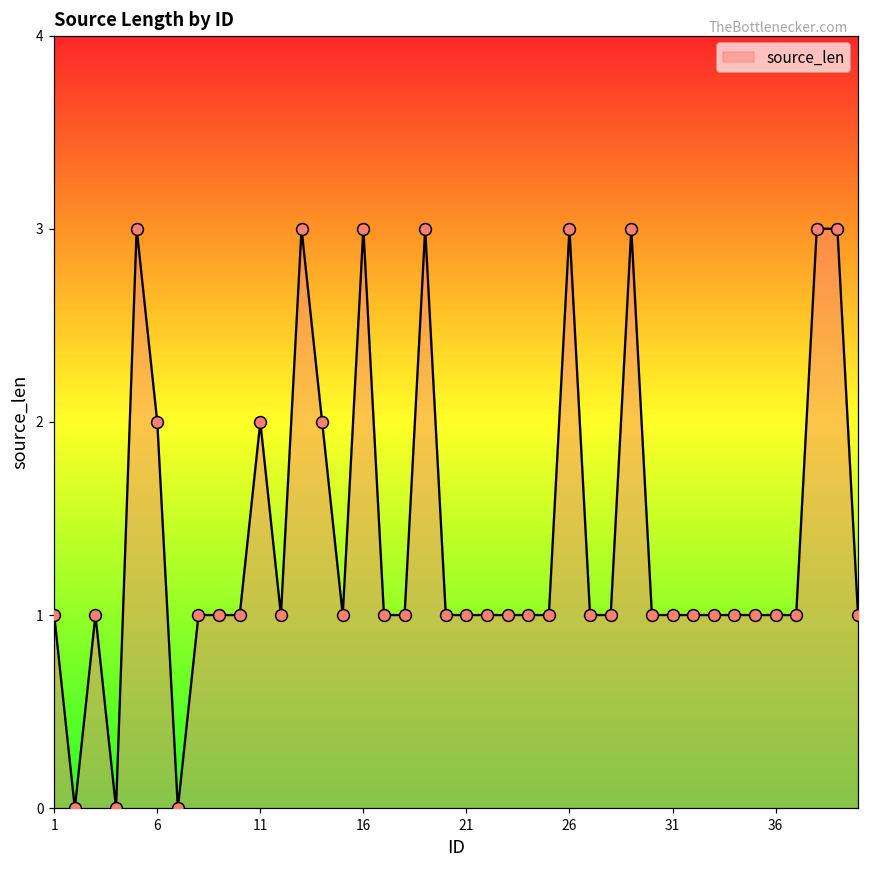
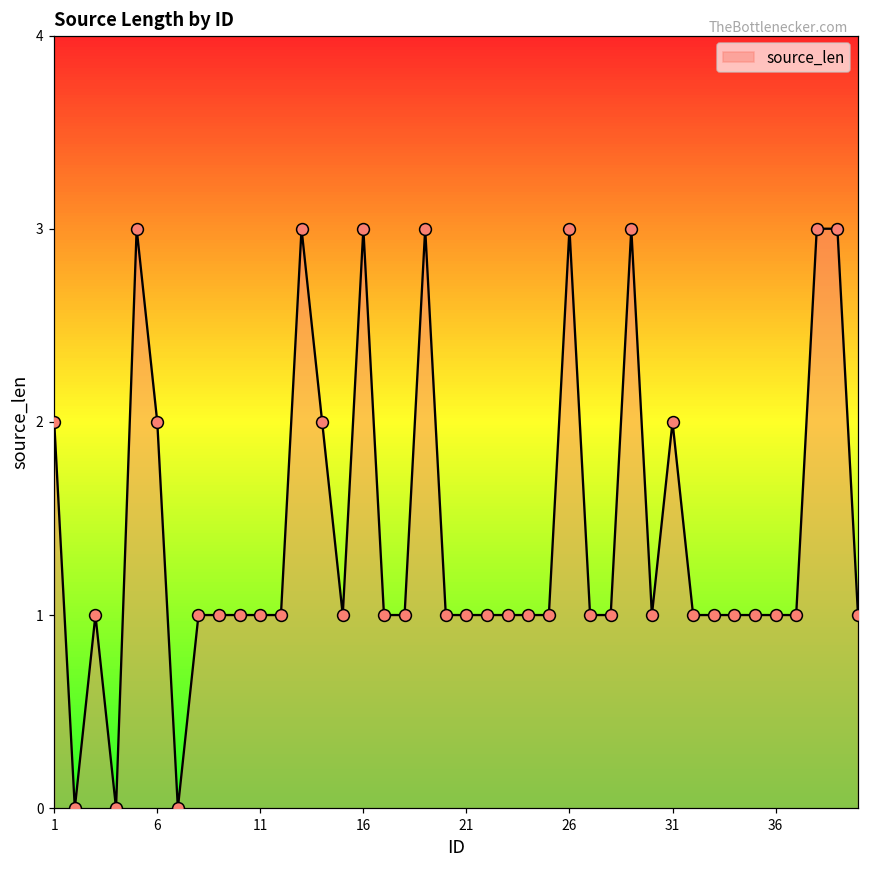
1: 1 -> 2
11: 2 -> 1
31: 1 -> 2
